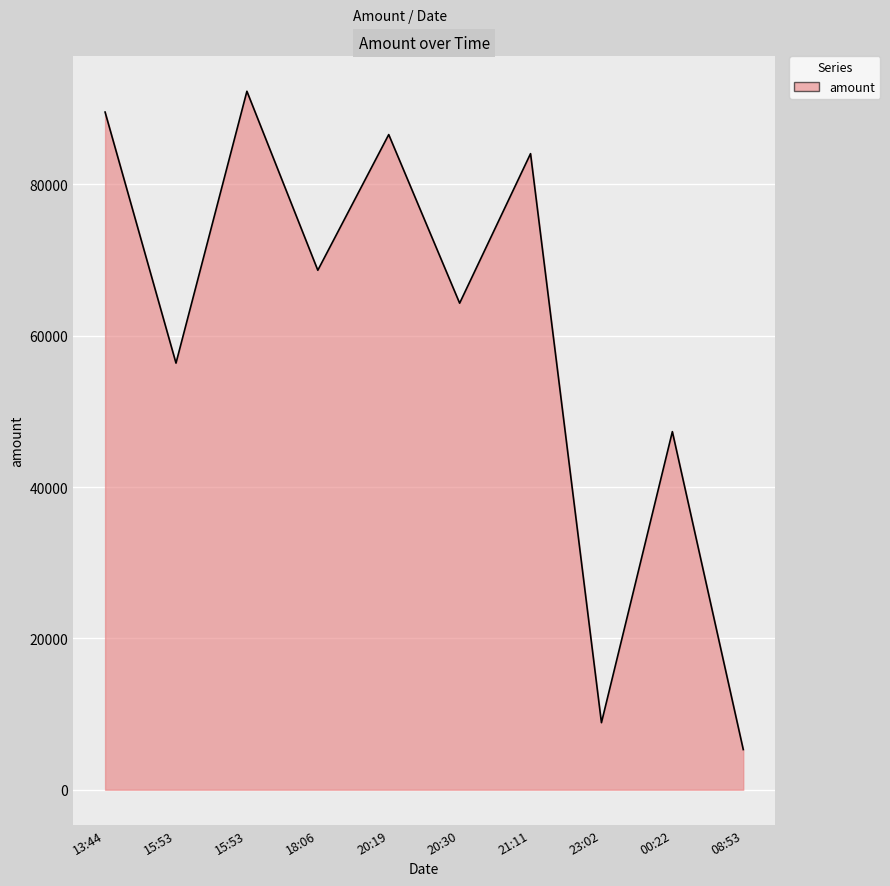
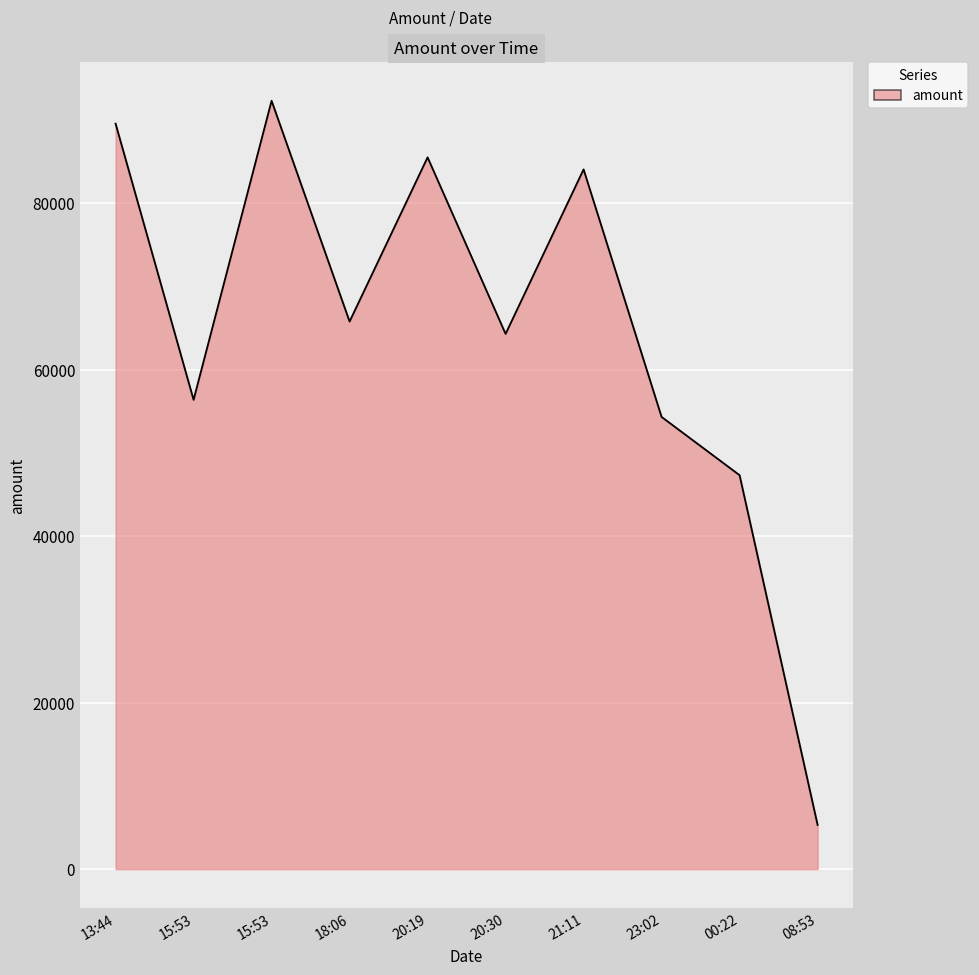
18:06: 69000 -> 66000
20:19: 87000 -> 86000
23:02: 9000 -> 54000
